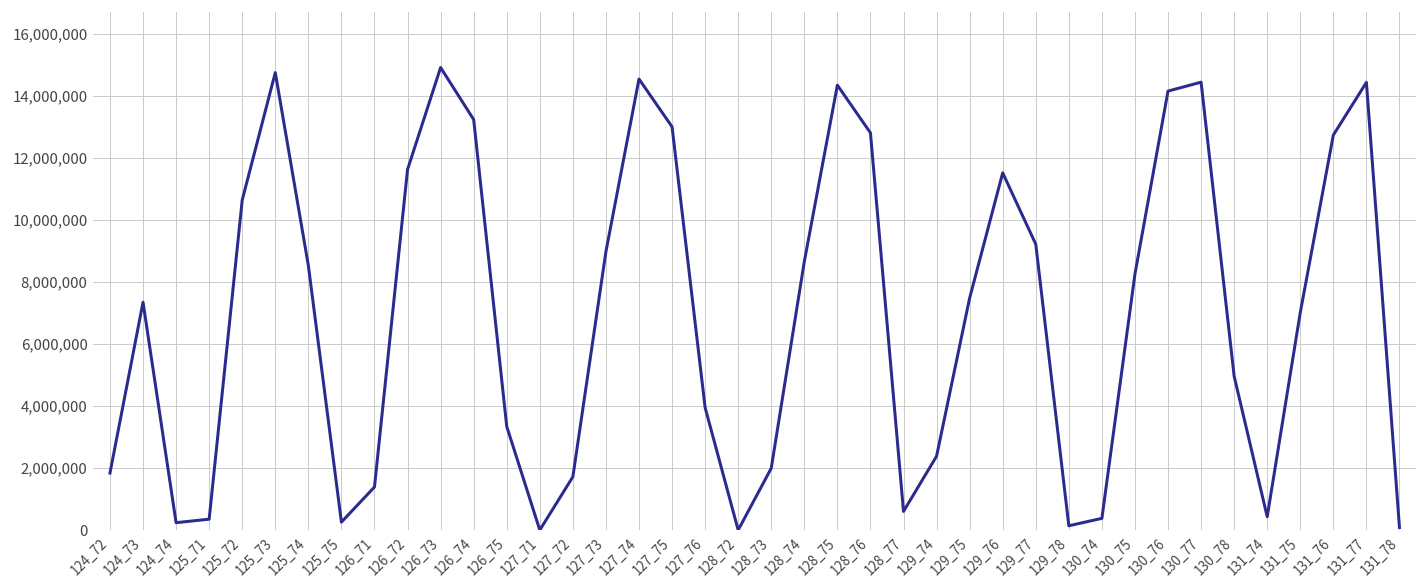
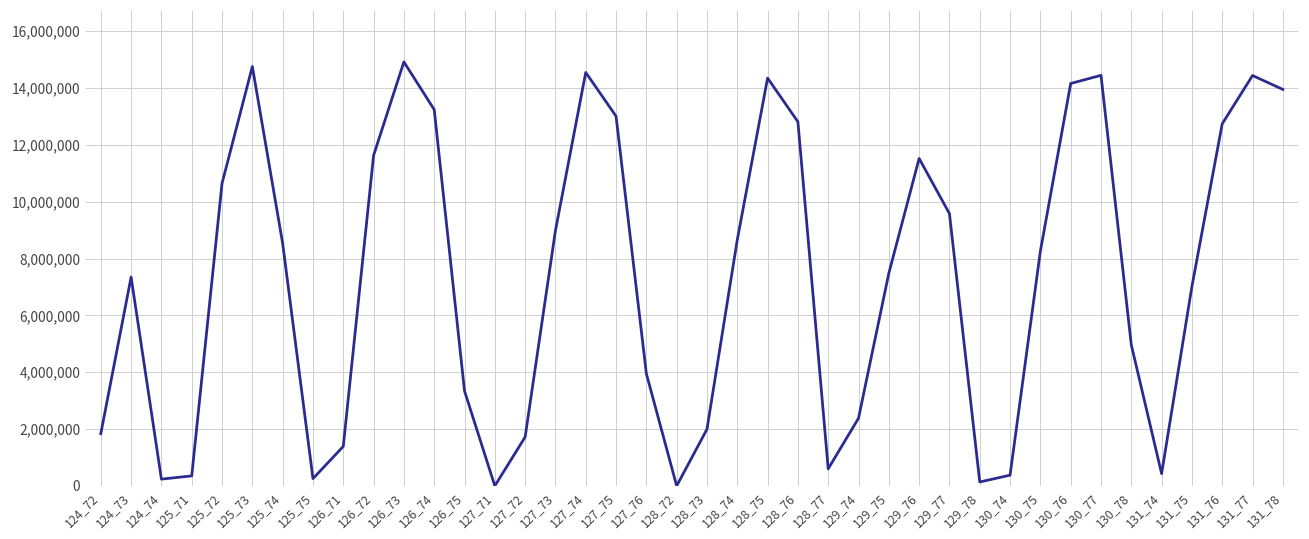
129_77: 9,200,000 -> 9,600,000
131_78: 100,000 -> 14,000,000
